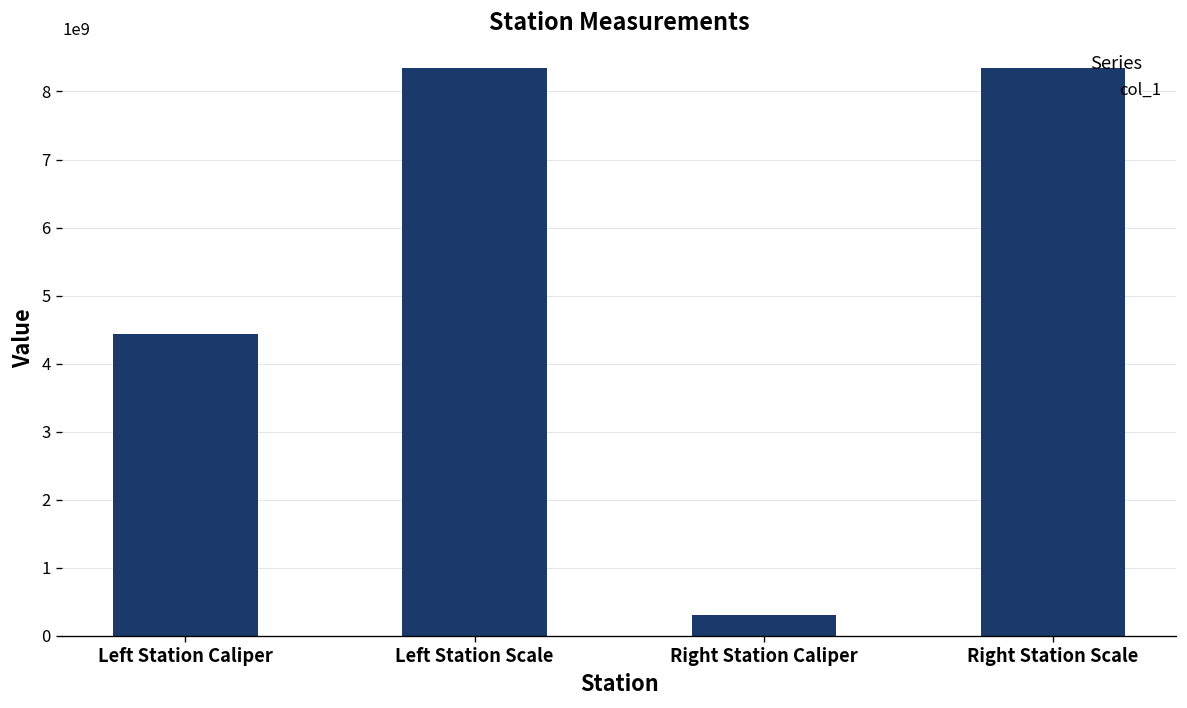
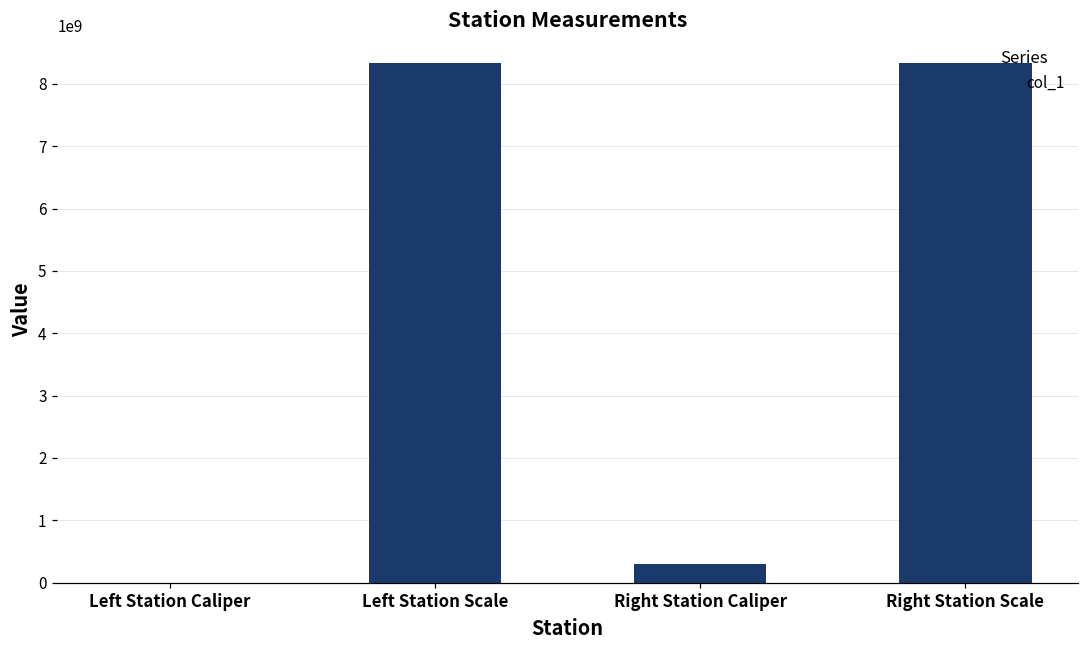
Left Station Caliper: 4400000000 -> 0
